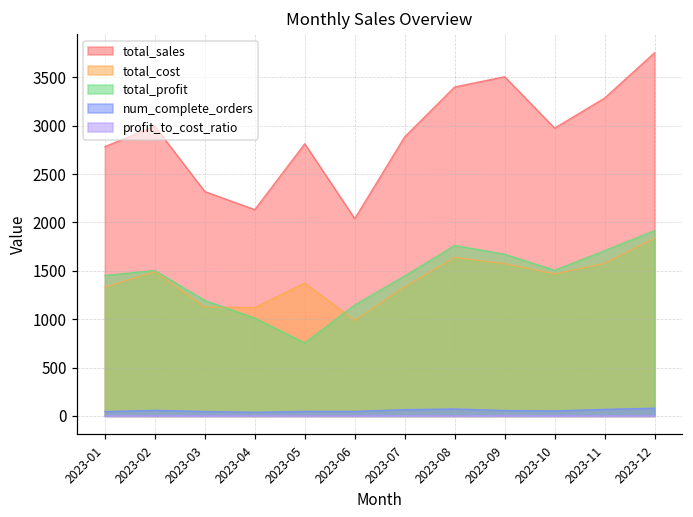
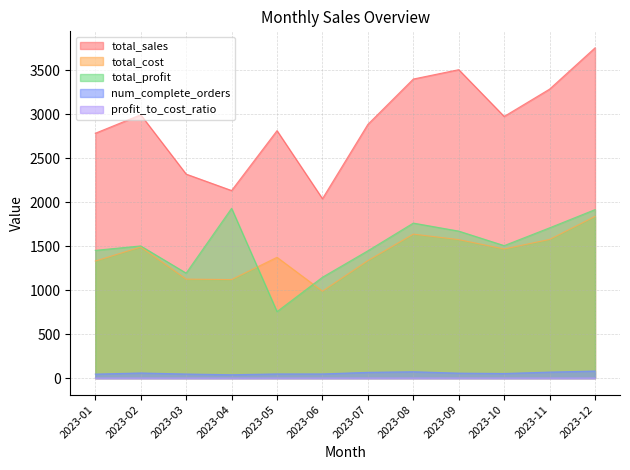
total_profit, 2023-04: 1000 -> 1900
